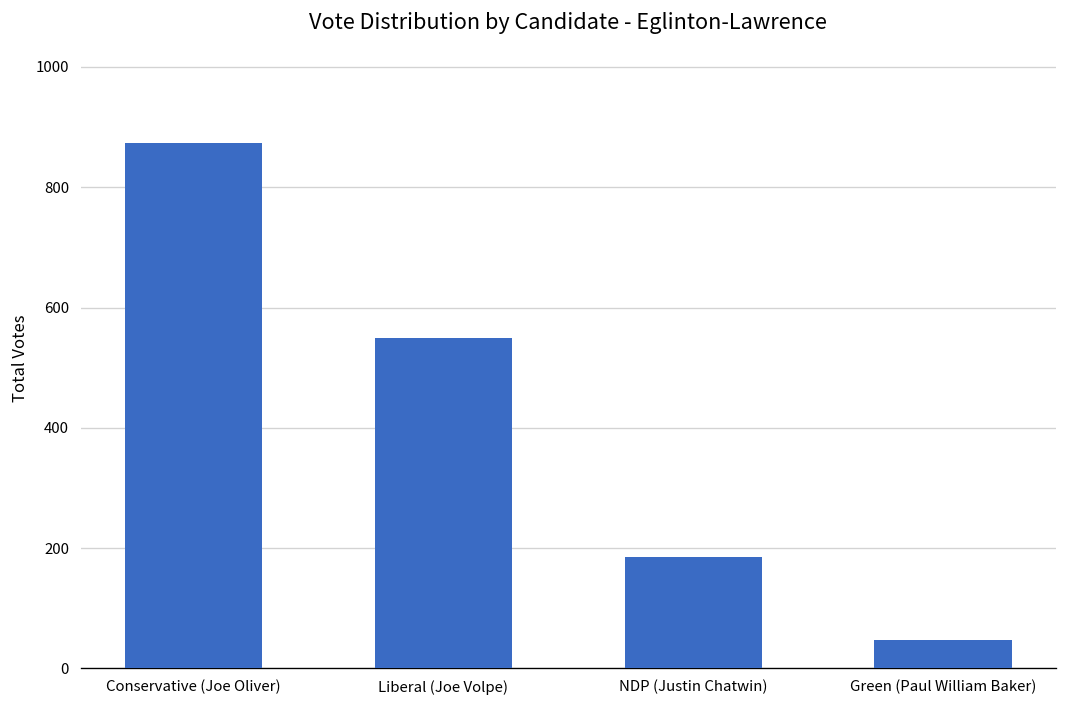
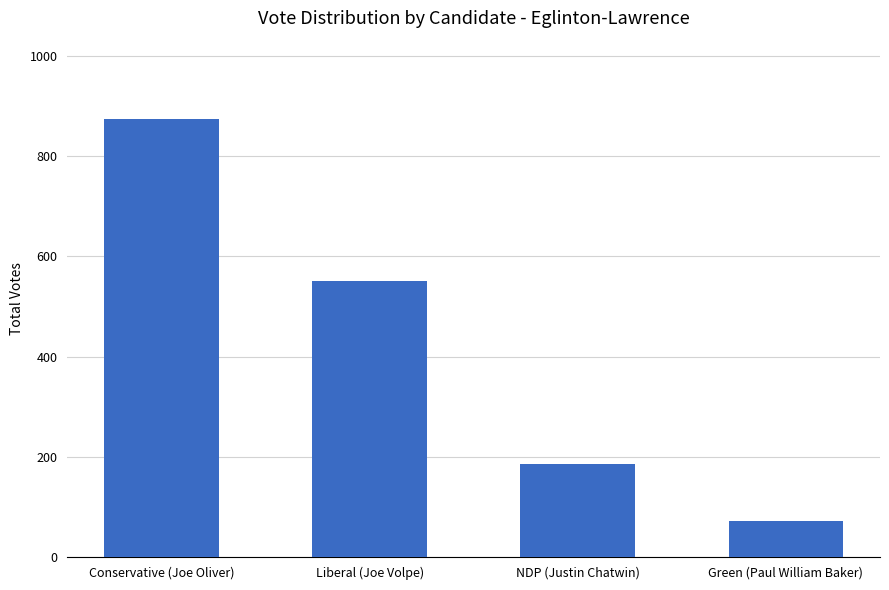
Green (Paul William Baker): 50 -> 70
